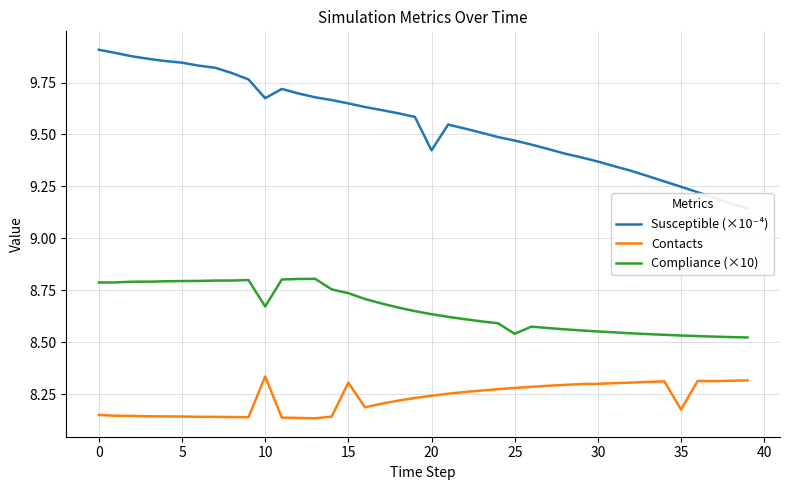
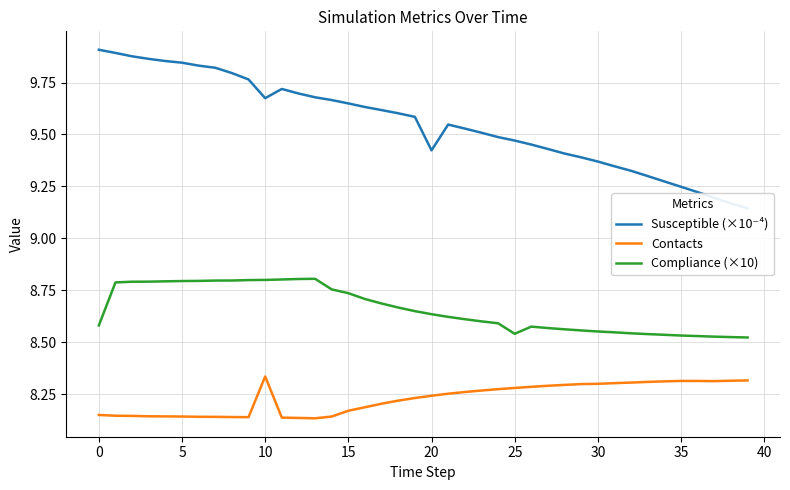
Compliance (×10), 0: 8.79 -> 8.58
Compliance (×10), 10: 8.67 -> 8.80
Contacts, 15: 8.31 -> 8.17
Contacts, 35: 8.18 -> 8.31
